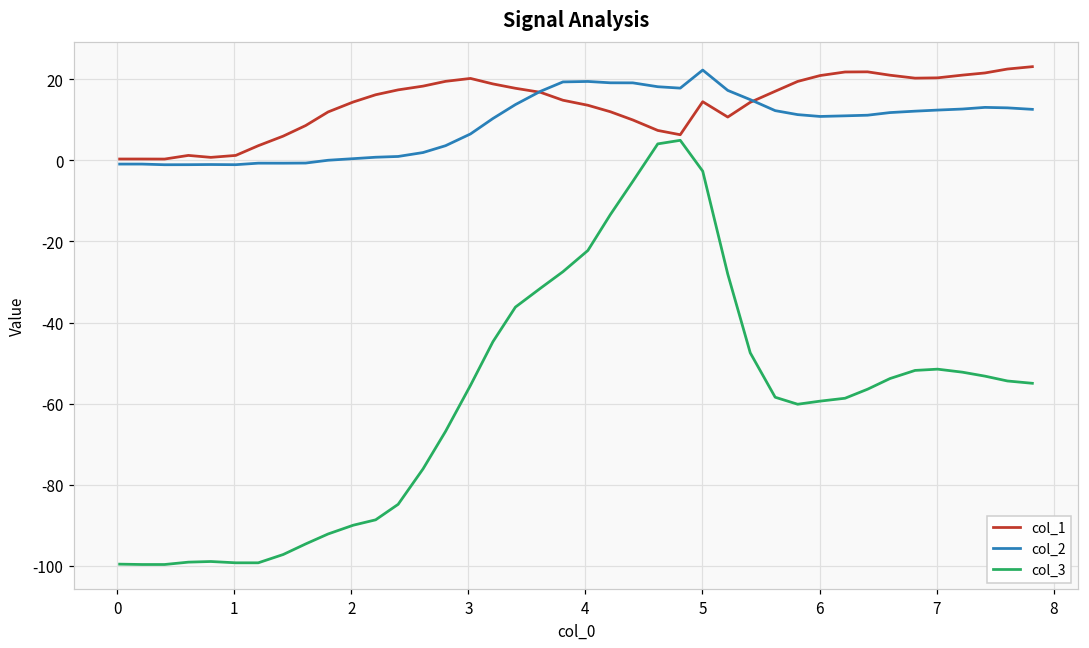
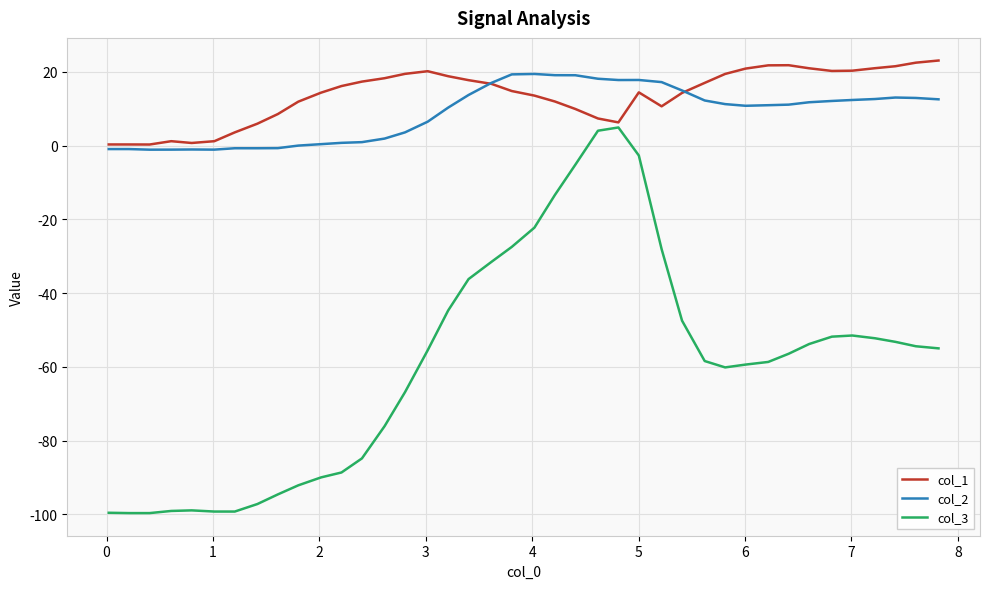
col_2, 5: 22 -> 18
